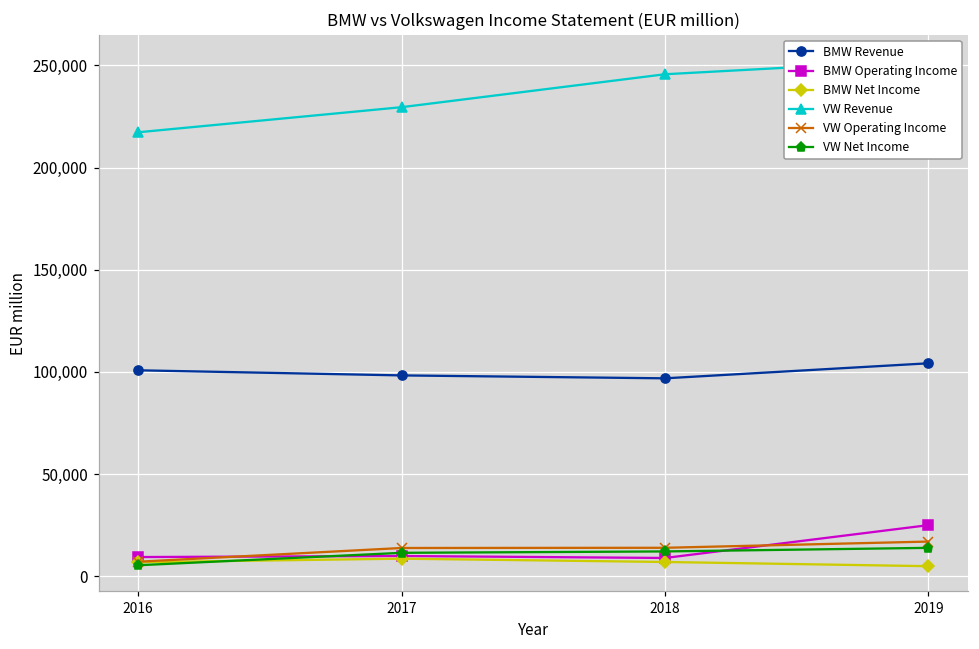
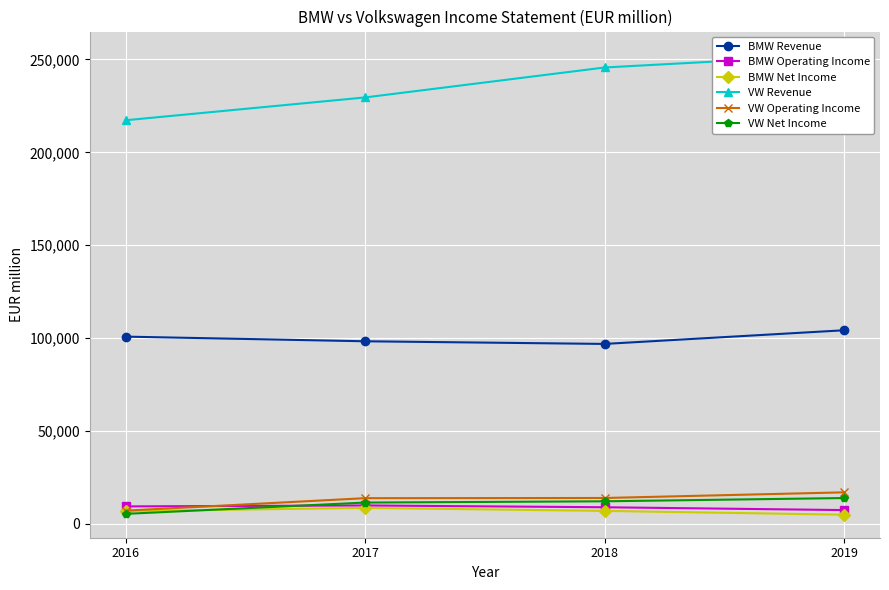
BMW Operating Income, 2019: 25,000 -> 7,000
